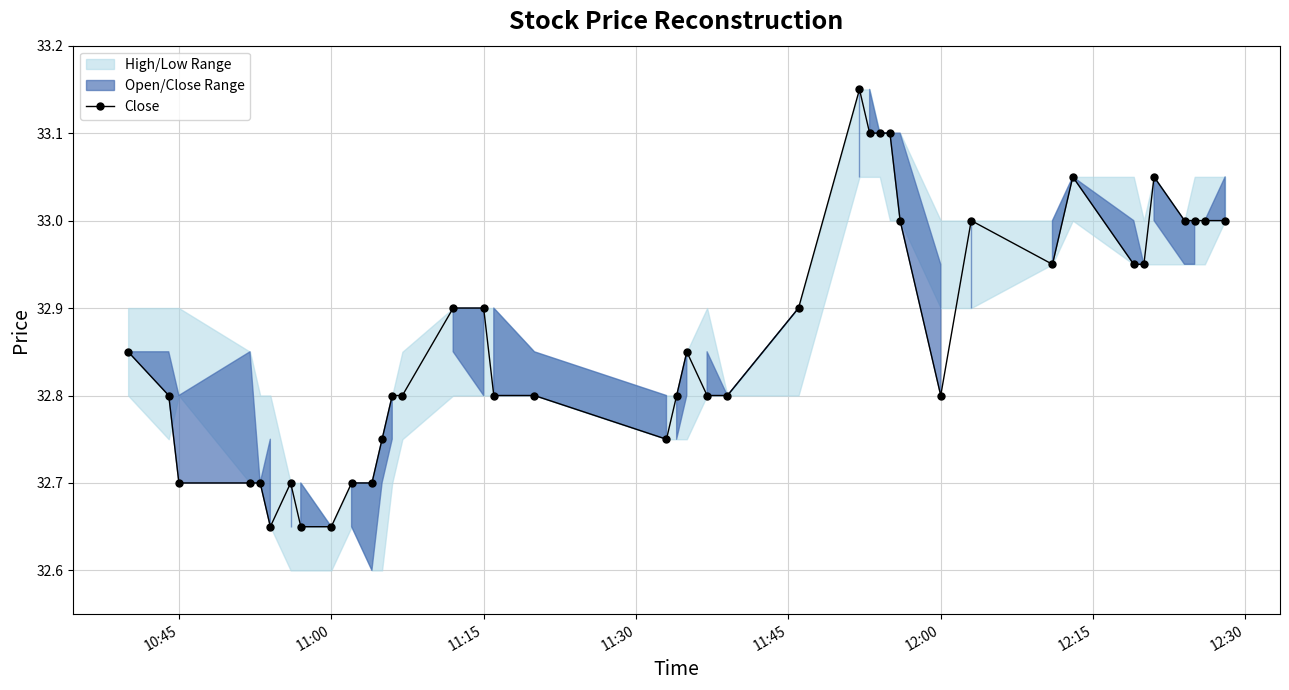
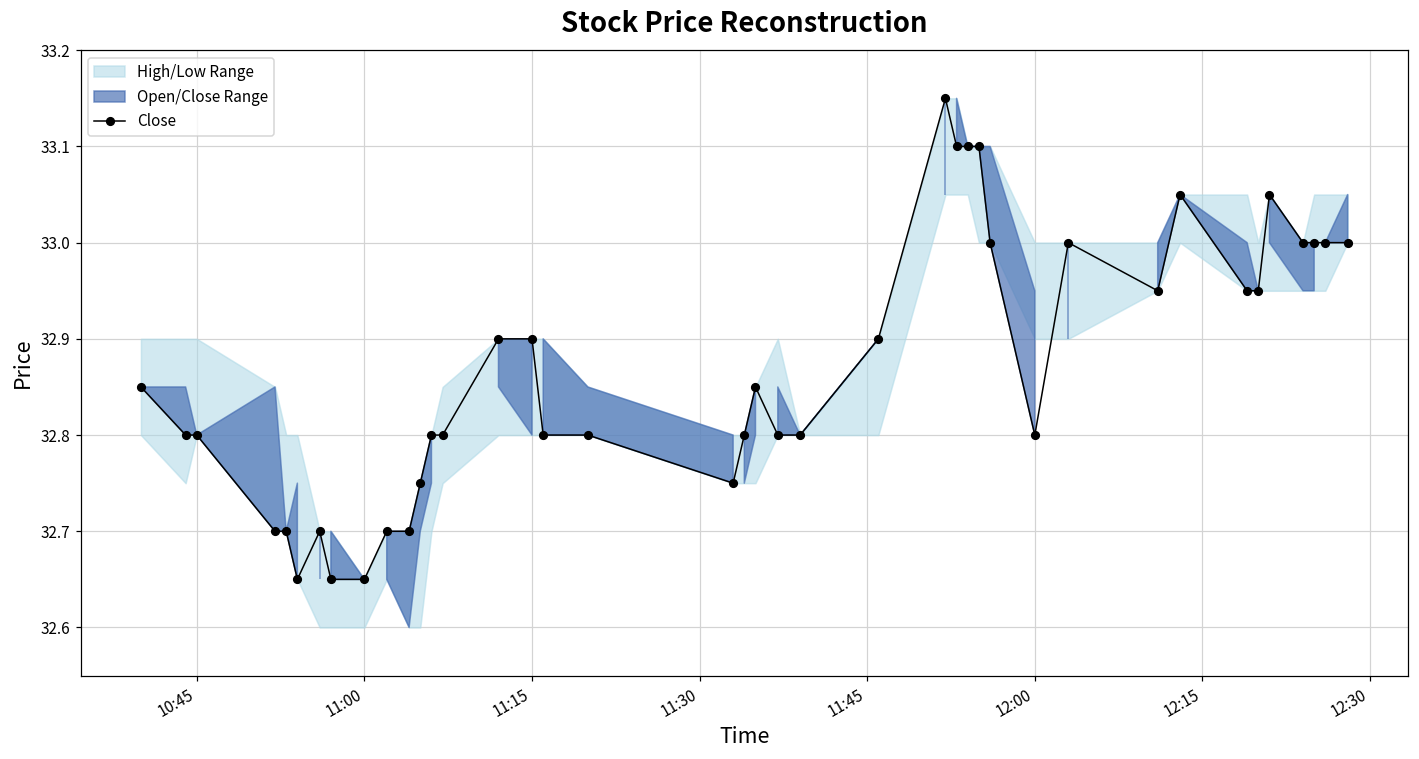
Close, 10:45: 32.7 -> 32.8
